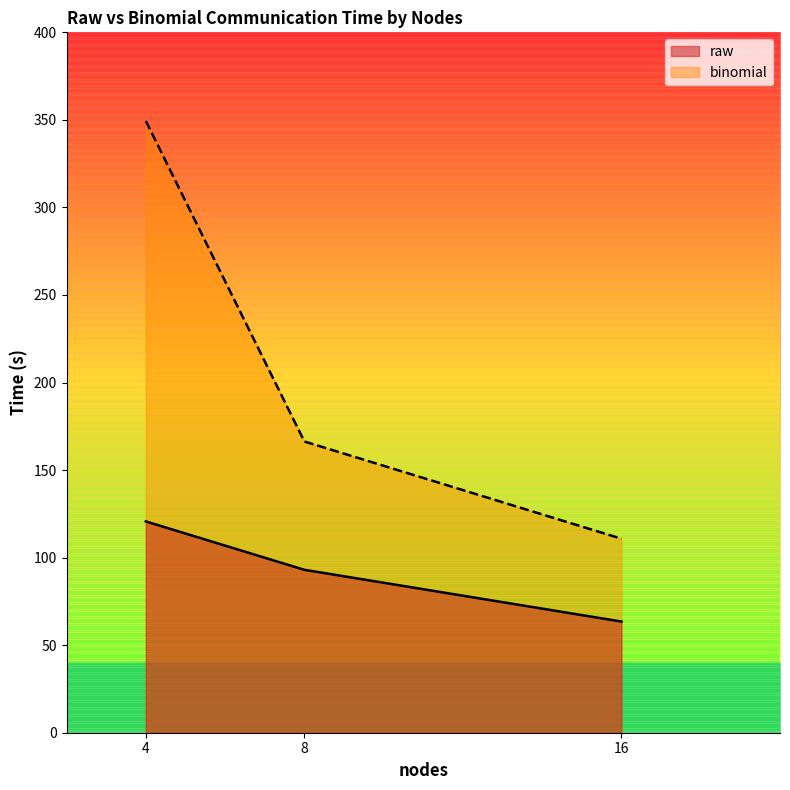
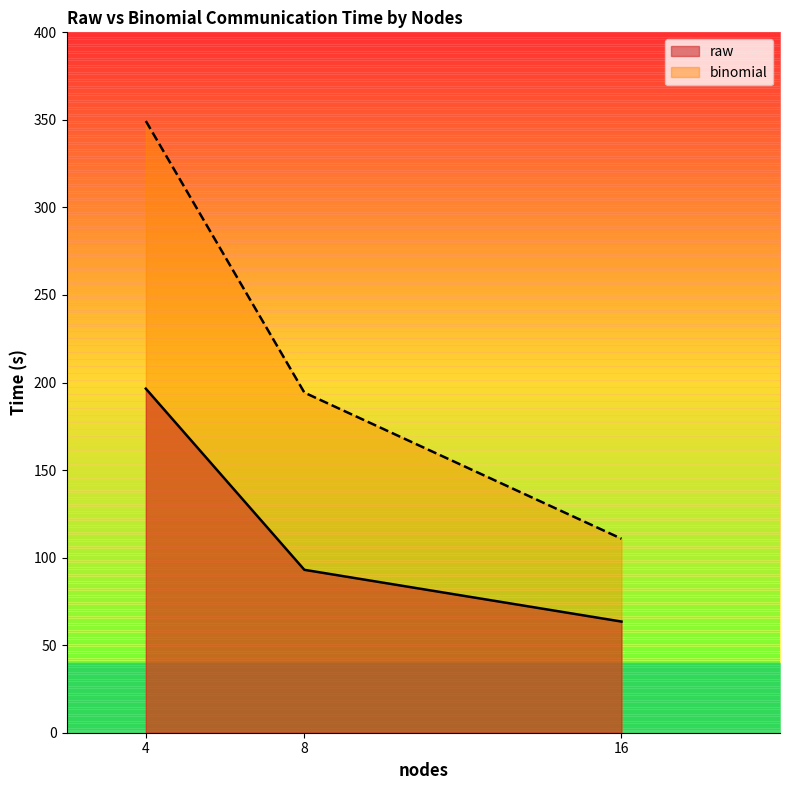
raw, 4: 121 -> 196
binomial, 8: 166 -> 194
